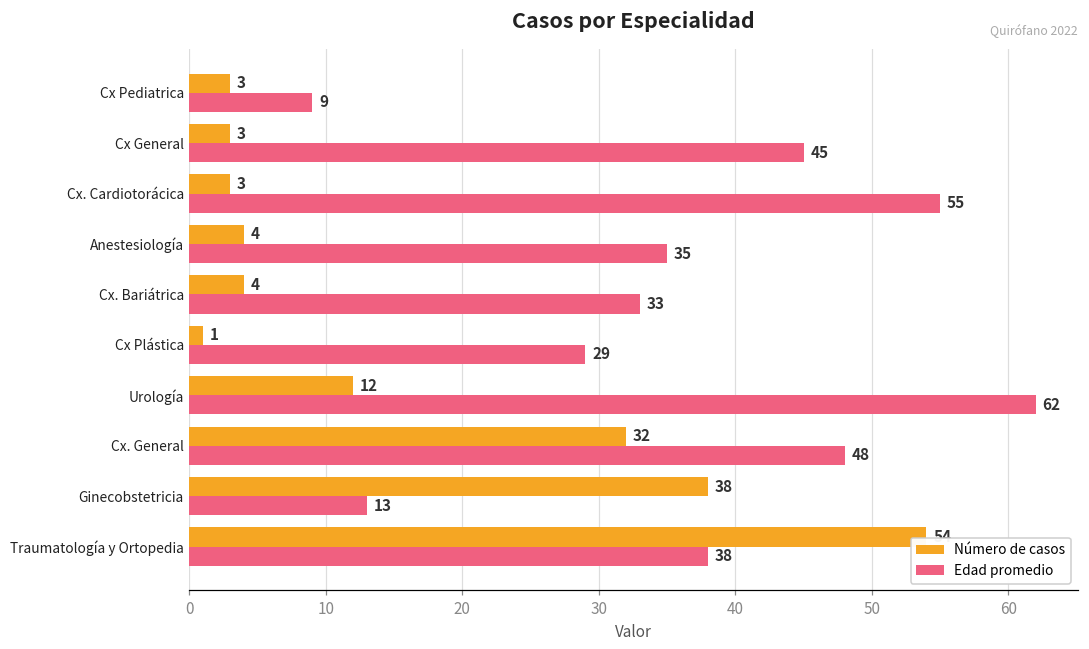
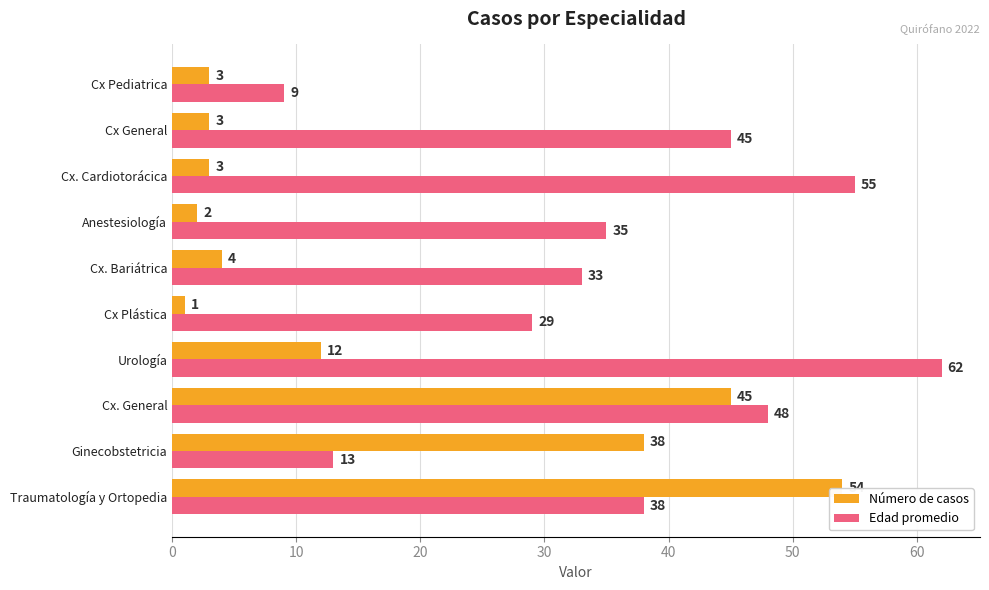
Número de casos, Anestesiología: 4 -> 2
Número de casos, Cx. General: 32 -> 45
